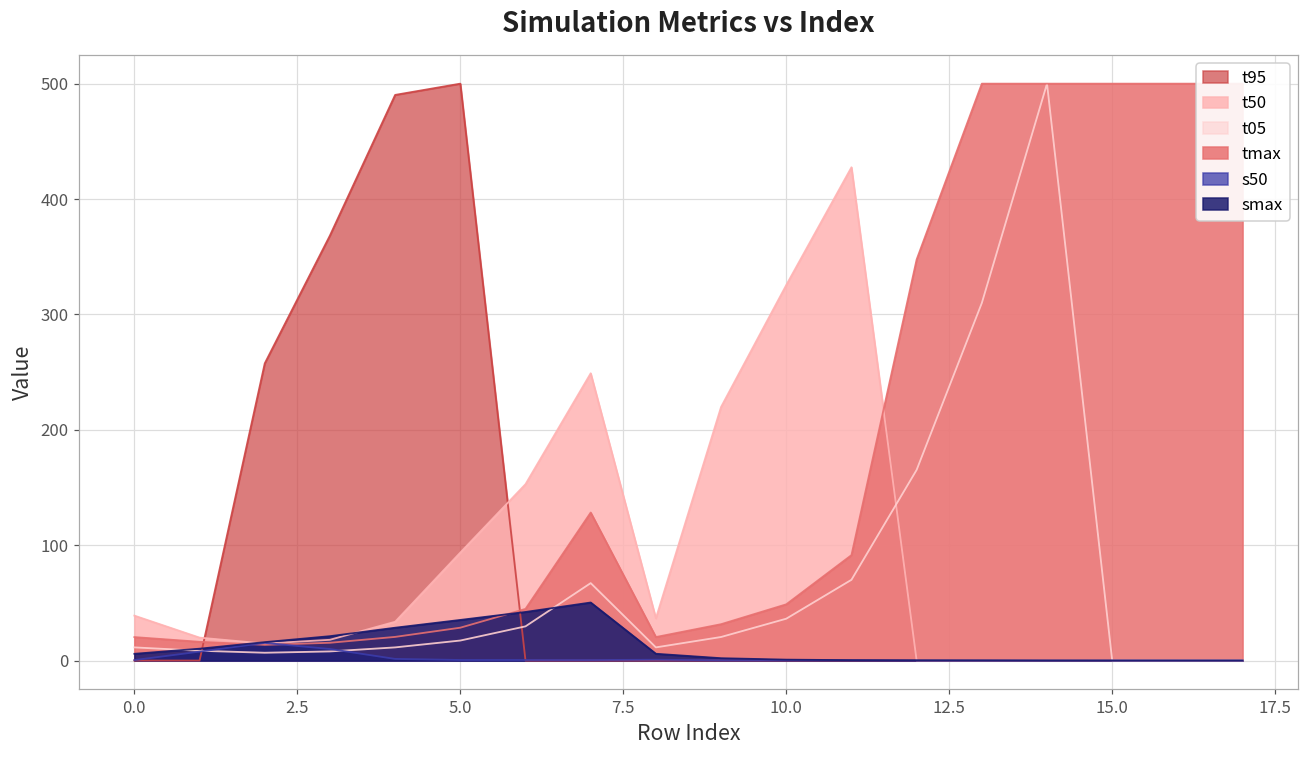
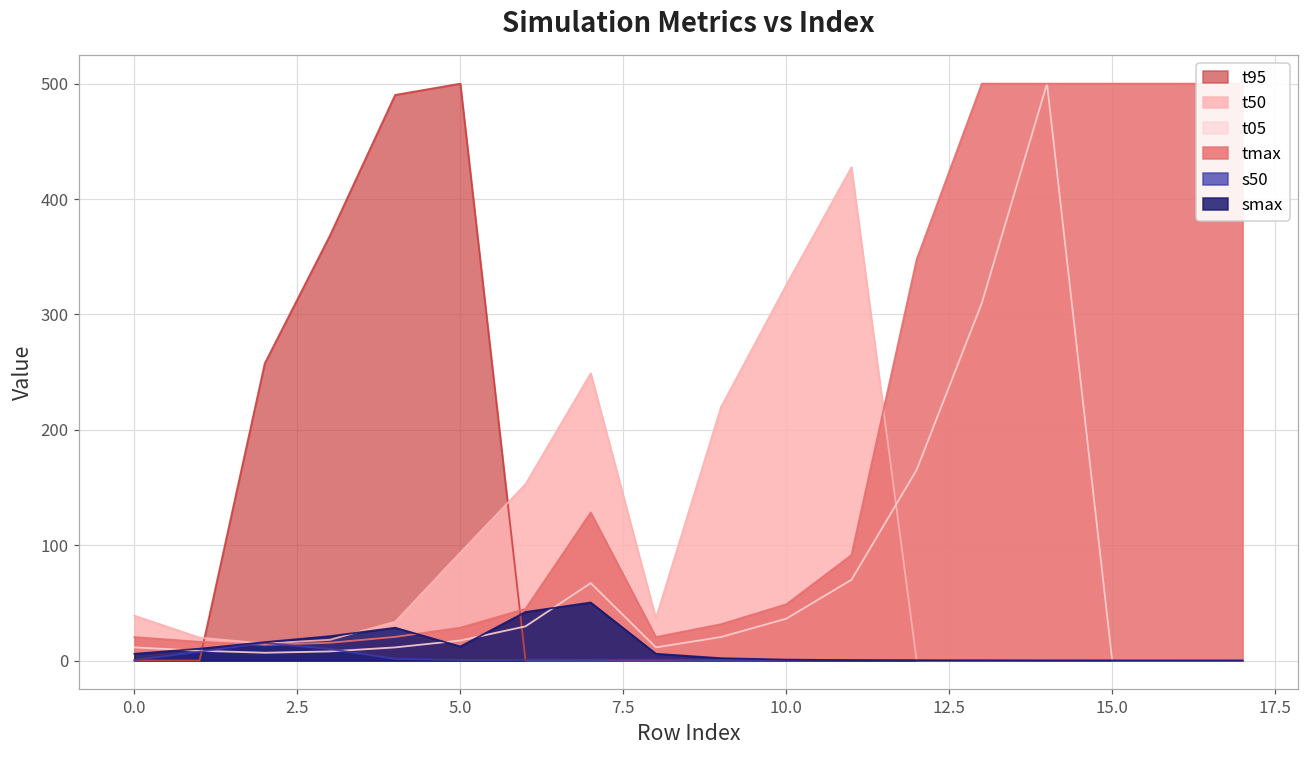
smax, 5.0: 35 -> 12
